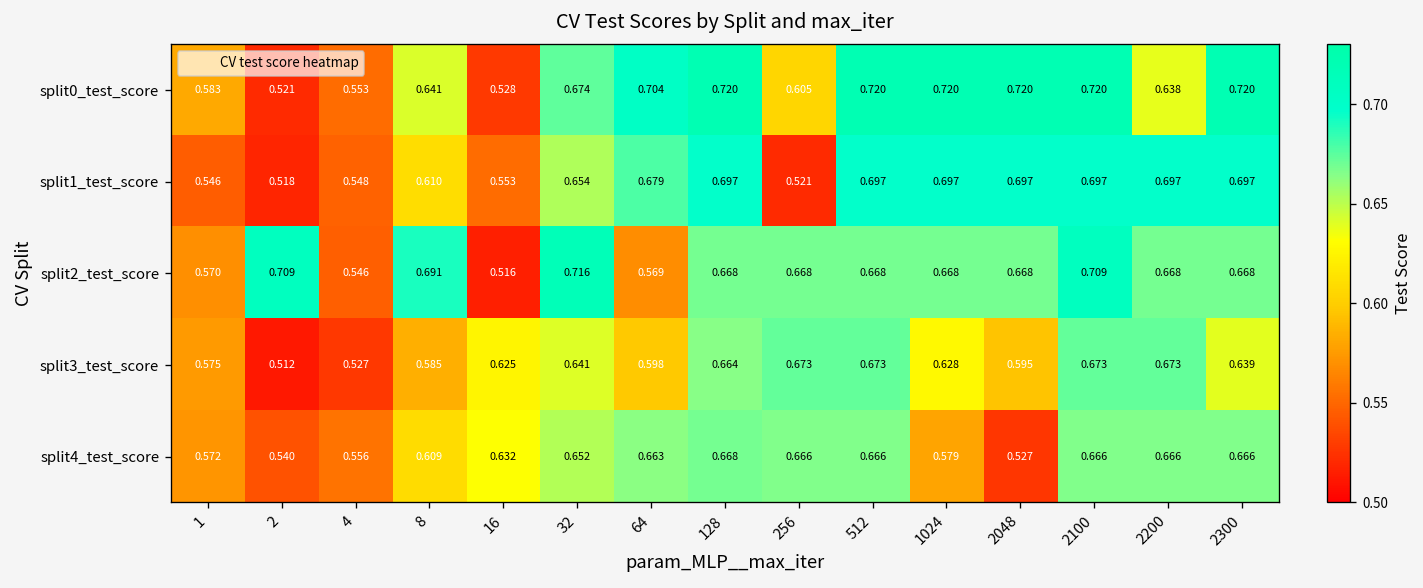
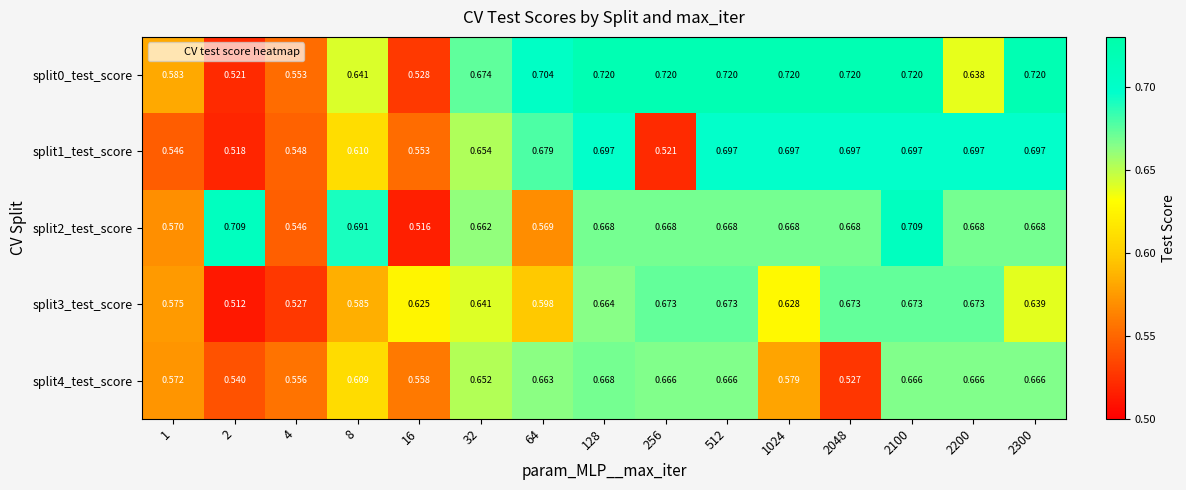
split0_test_score, 256: 0.605 -> 0.720
split2_test_score, 32: 0.716 -> 0.662
split3_test_score, 2048: 0.595 -> 0.673
split4_test_score, 16: 0.632 -> 0.558
